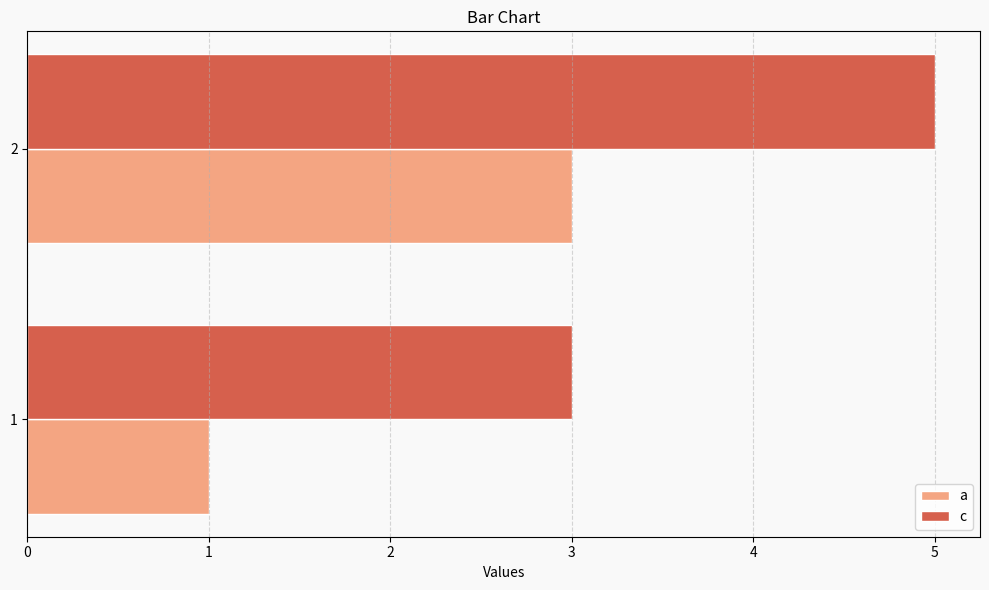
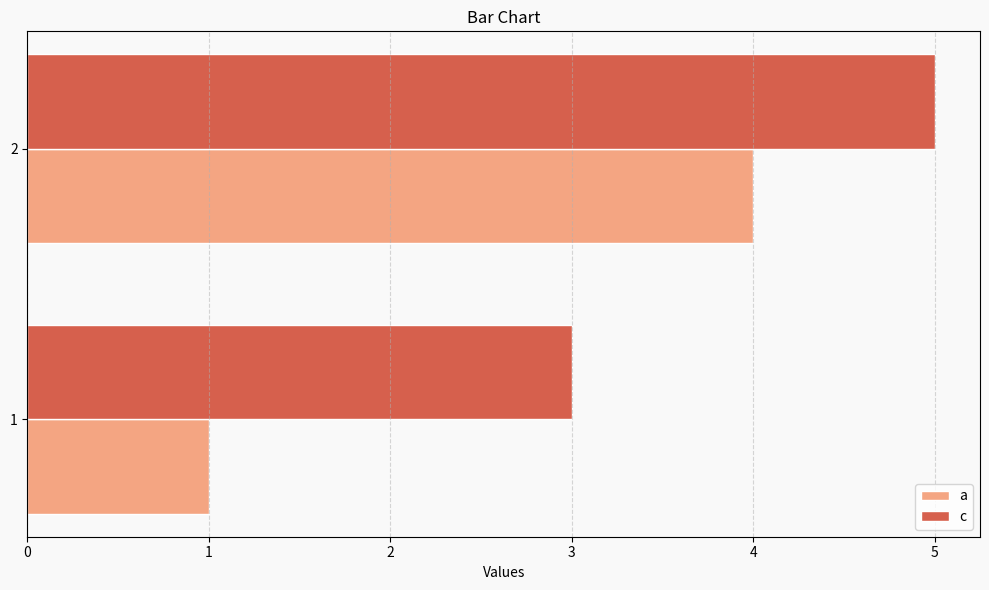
a, 2: 3 -> 4
